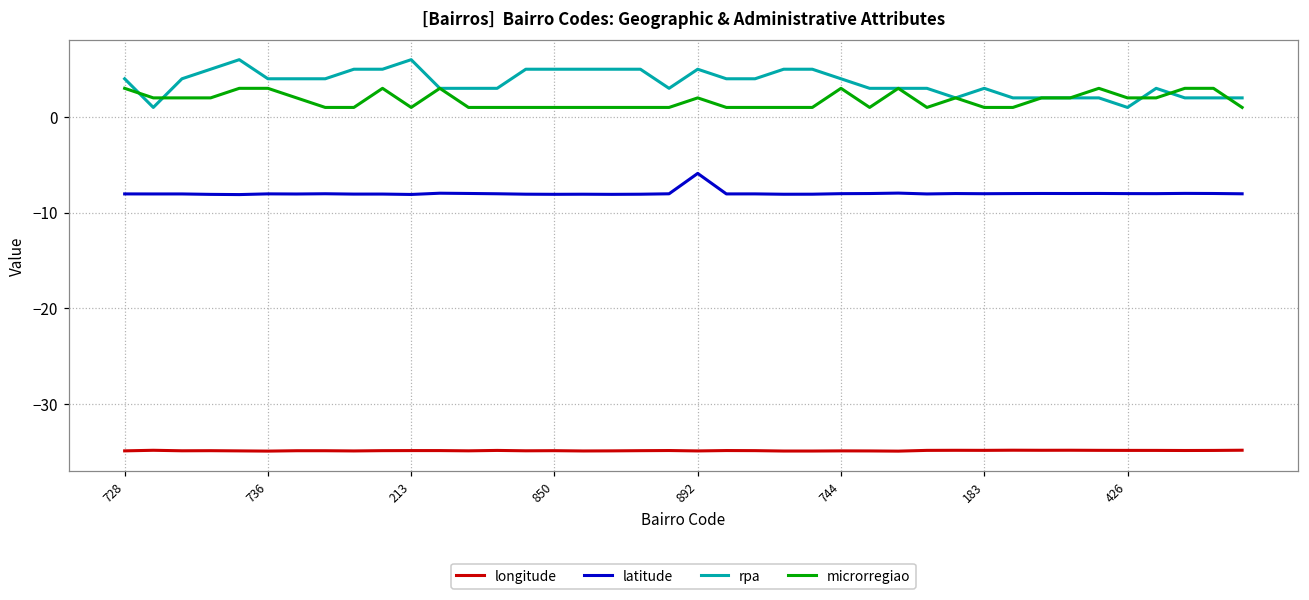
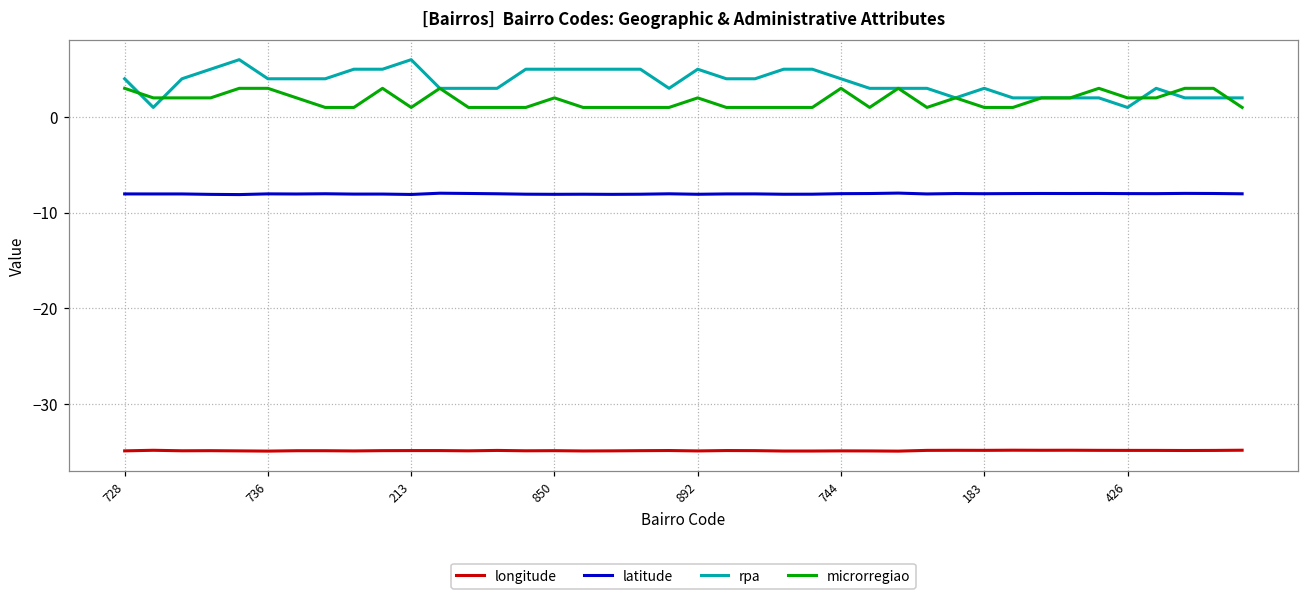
microrregiao, 850: 1 -> 2
latitude, 892: -6 -> -8
